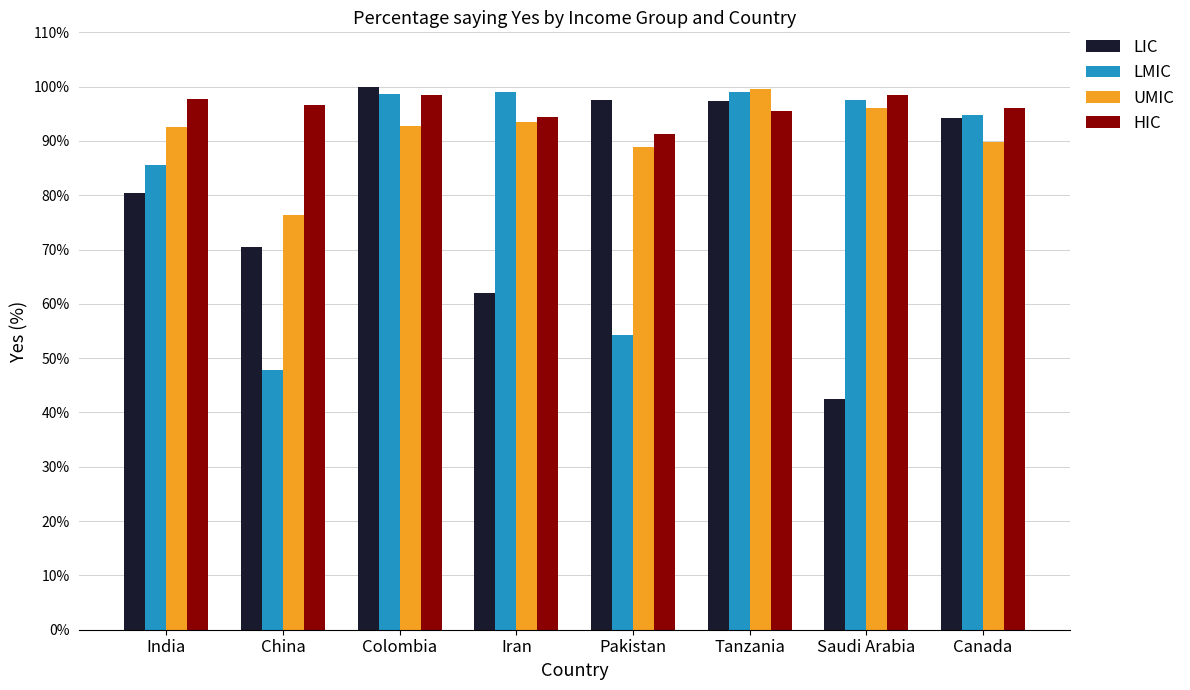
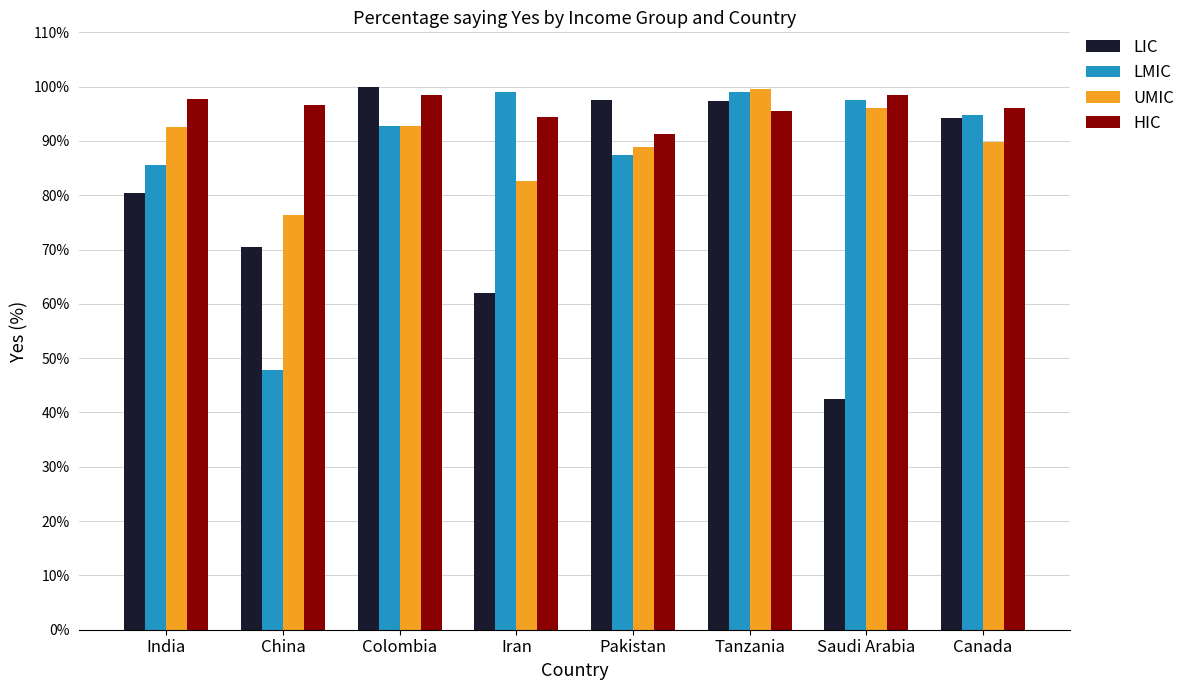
LMIC, Colombia: 99% -> 93%
UMIC, Iran: 94% -> 83%
LMIC, Pakistan: 54% -> 88%
